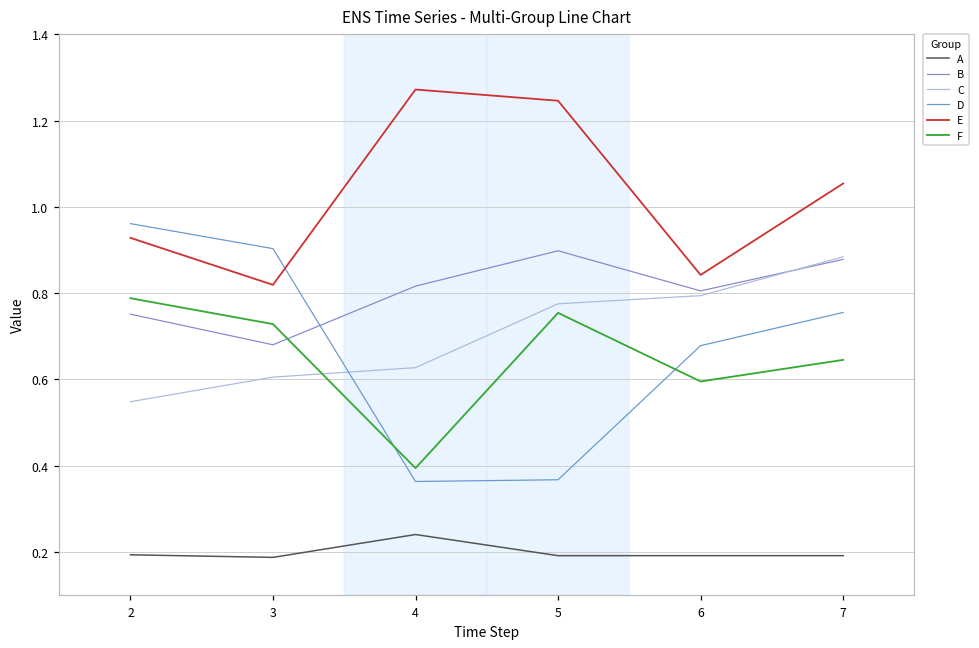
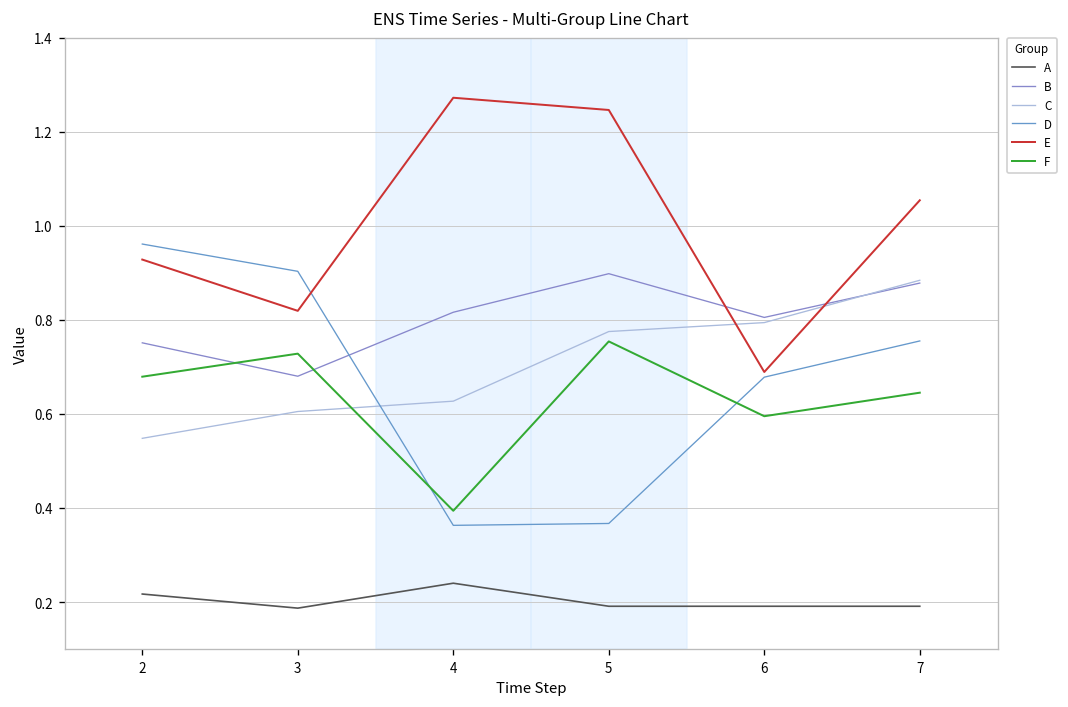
A, 2: 0.19 -> 0.22
F, 2: 0.79 -> 0.68
E, 6: 0.84 -> 0.69
